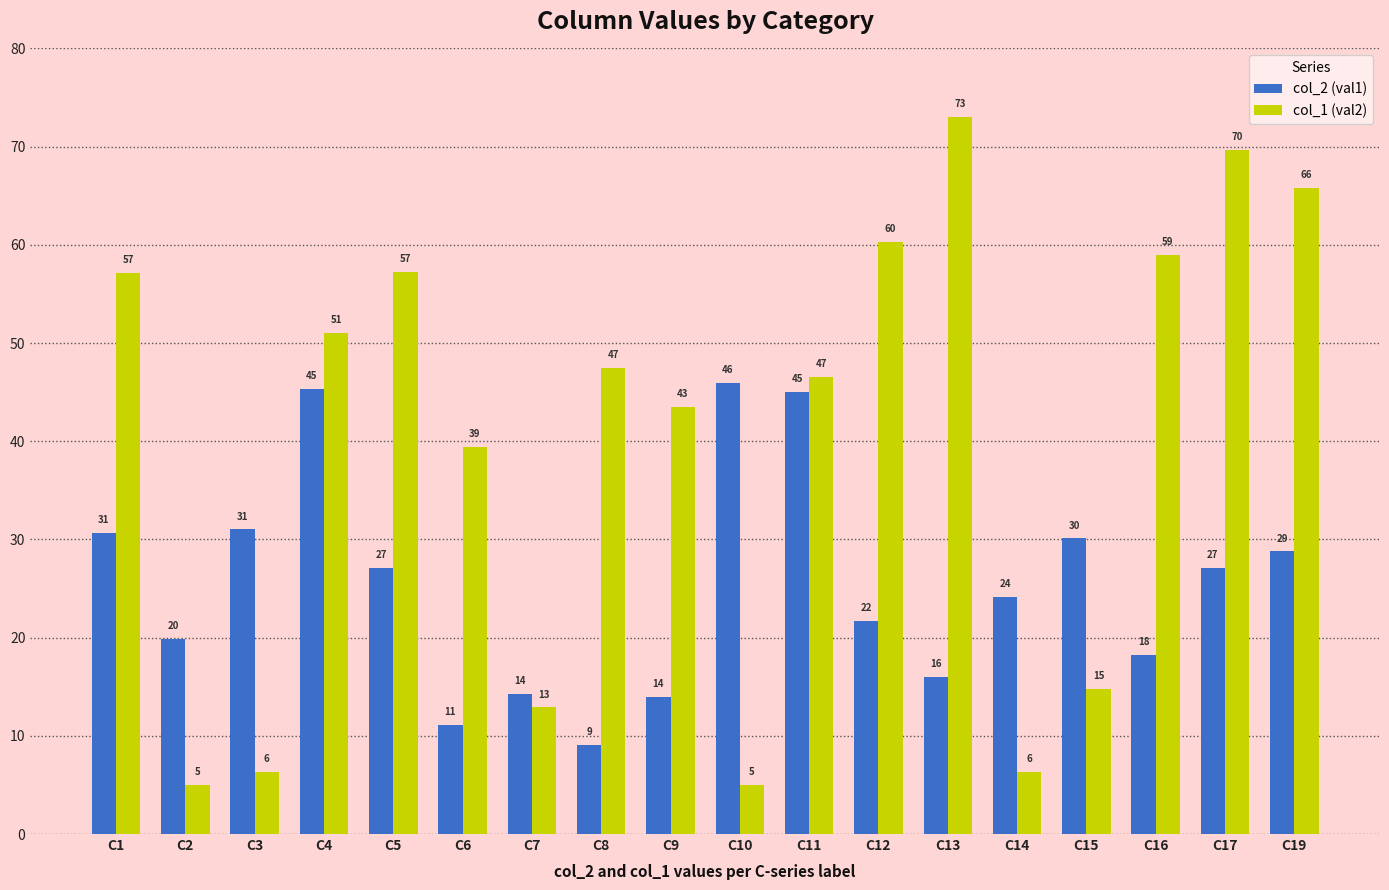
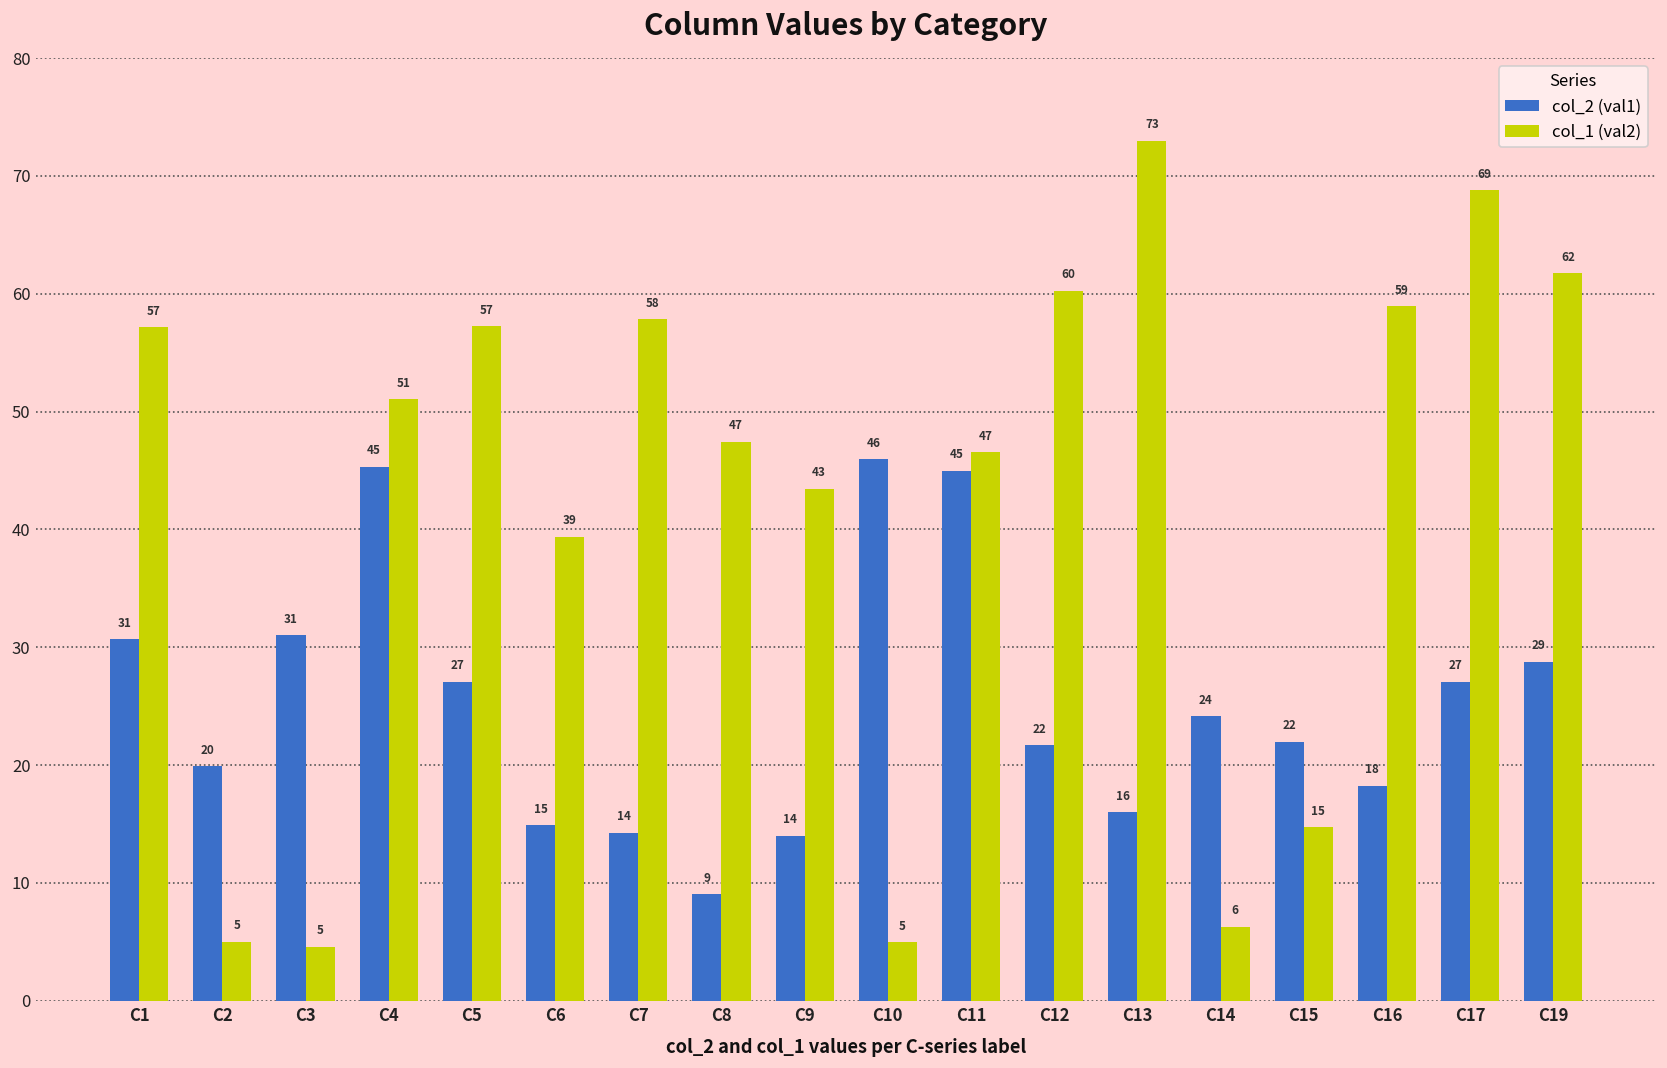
col_1 (val2), C3: 6 -> 5
col_2 (val1), C6: 11 -> 15
col_1 (val2), C7: 13 -> 58
col_2 (val1), C15: 30 -> 22
col_1 (val2), C17: 70 -> 69
col_1 (val2), C19: 66 -> 62
